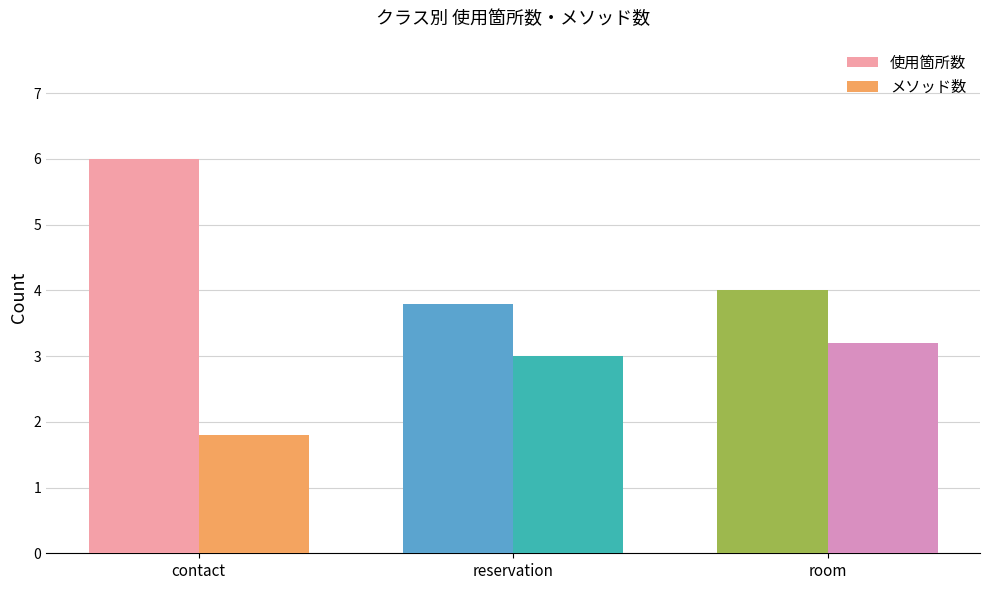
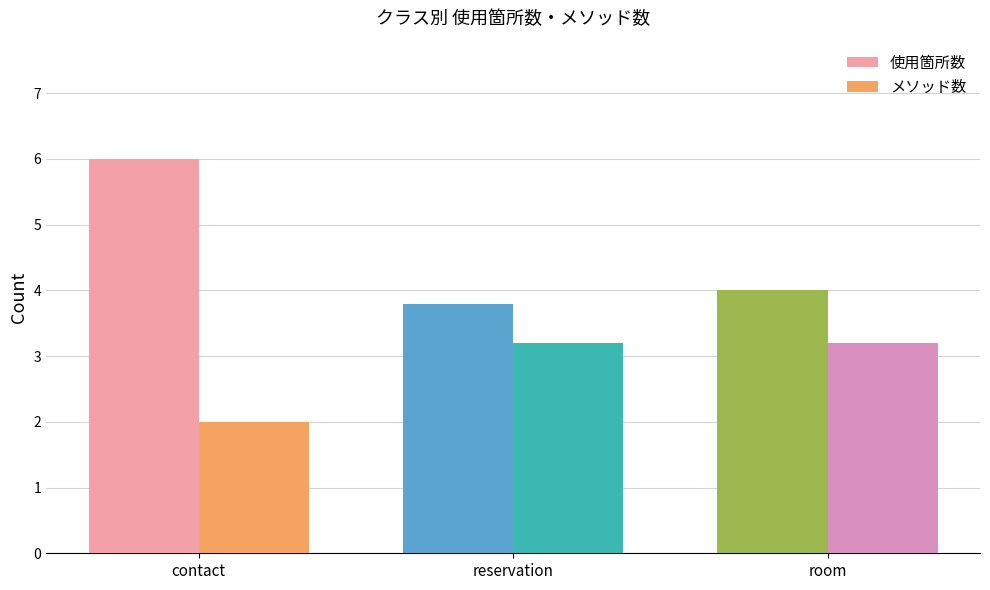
メソッド数, contact: 1.8 -> 2.0
メソッド数, reservation: 3.0 -> 3.2
